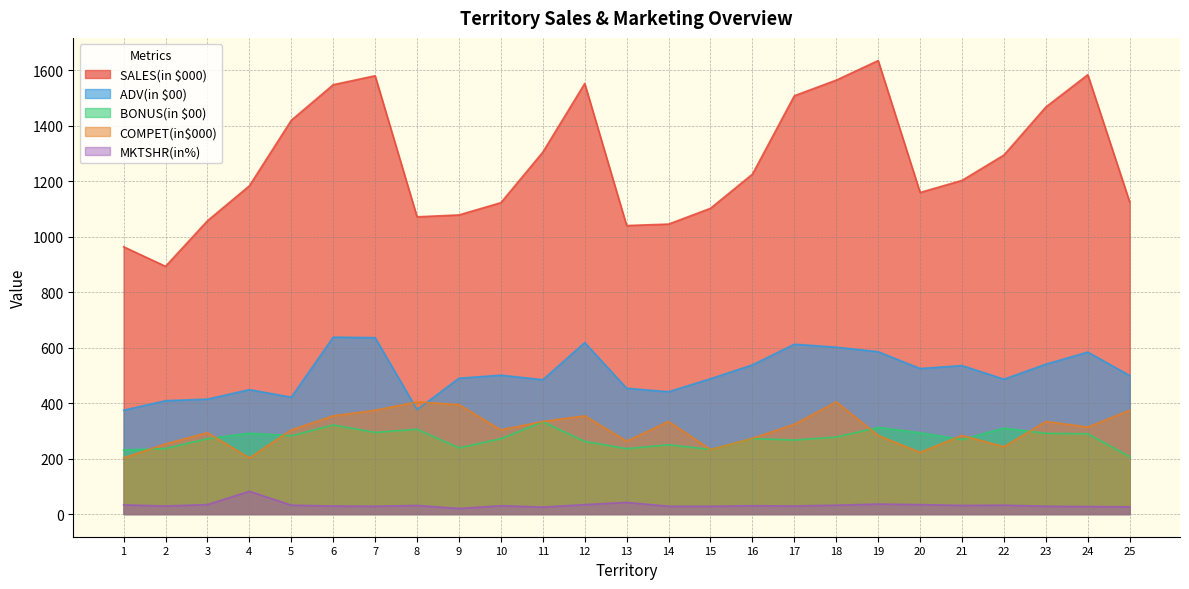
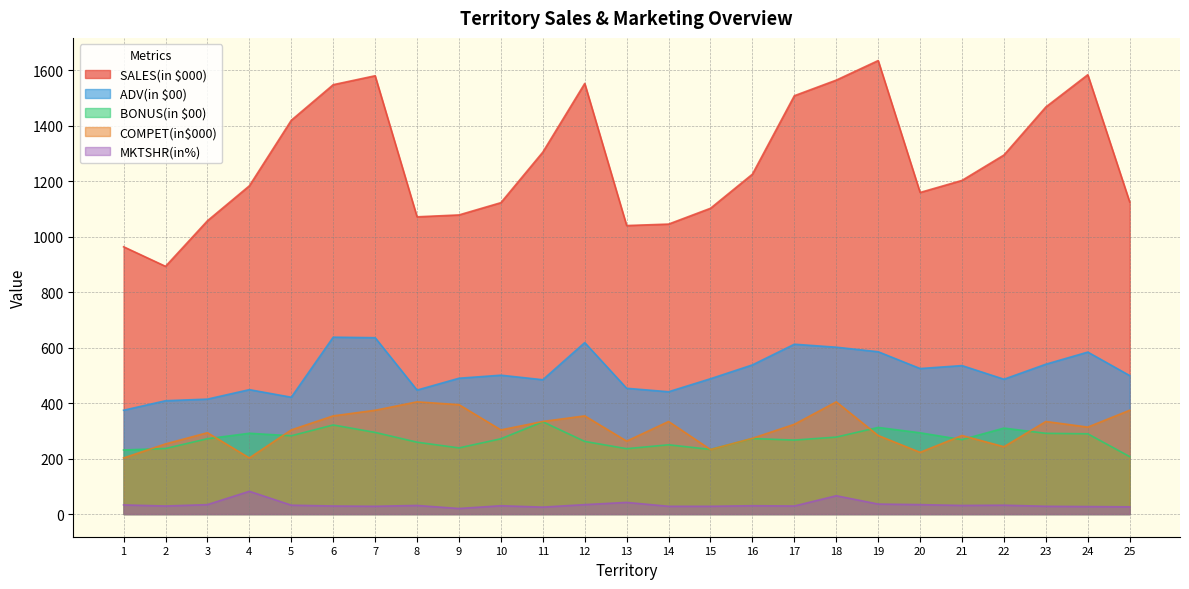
ADV(in $00), 8: 380 -> 450
BONUS(in $00), 8: 310 -> 260
MKTSHR(in%), 18: 30 -> 70
